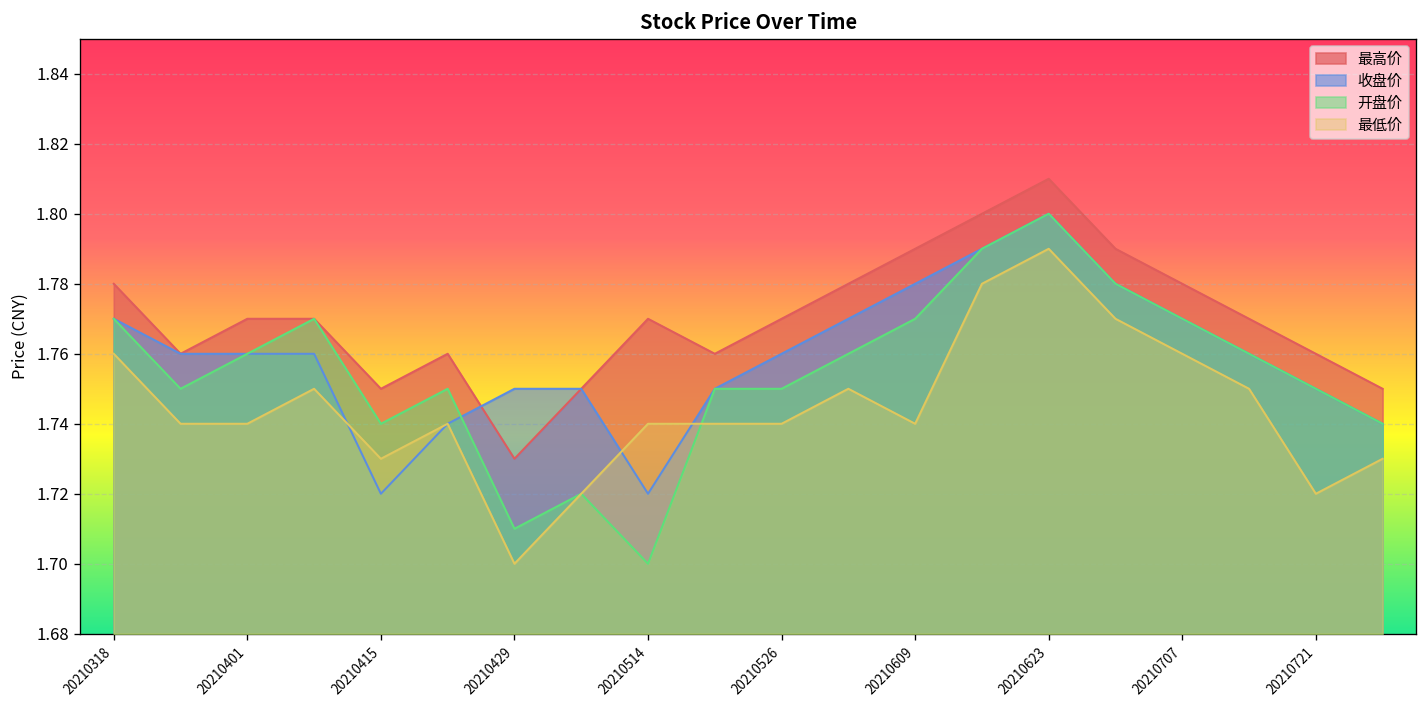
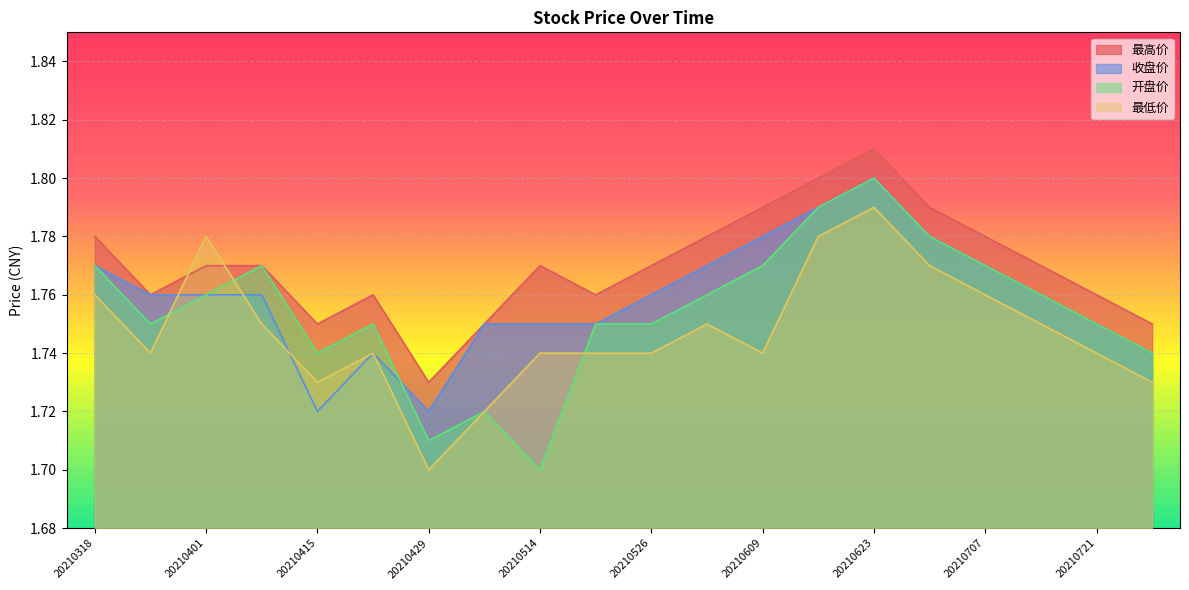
最低价, 20210401: 1.74 -> 1.78
收盘价, 20210429: 1.75 -> 1.72
收盘价, 20210514: 1.72 -> 1.75
最低价, 20210721: 1.72 -> 1.74
